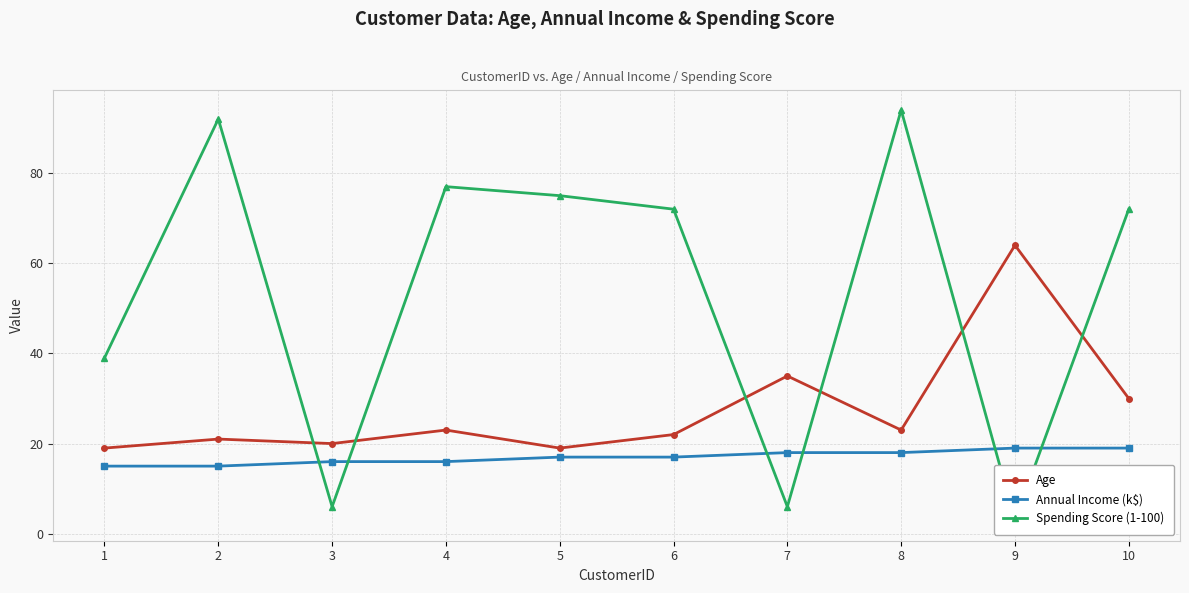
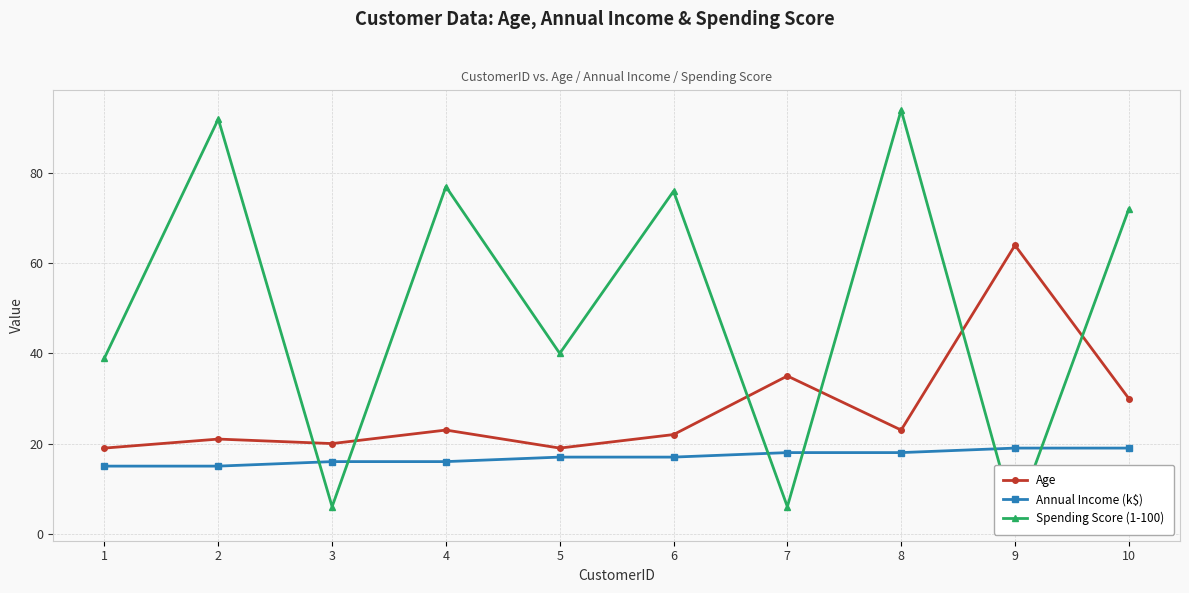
Spending Score (1-100), 5: 75 -> 40
Spending Score (1-100), 6: 72 -> 76
